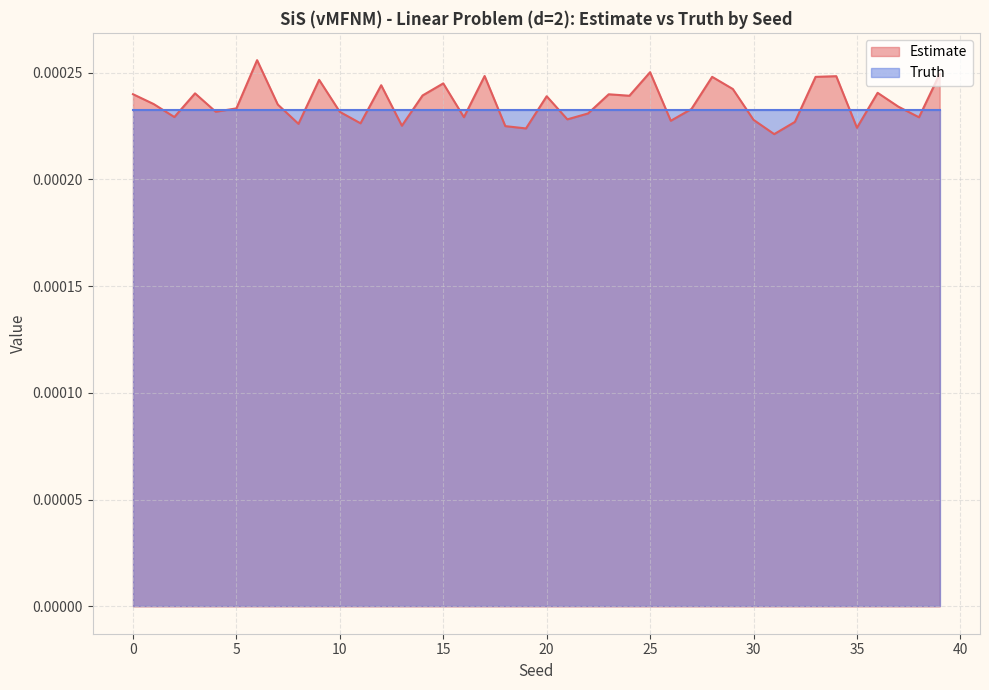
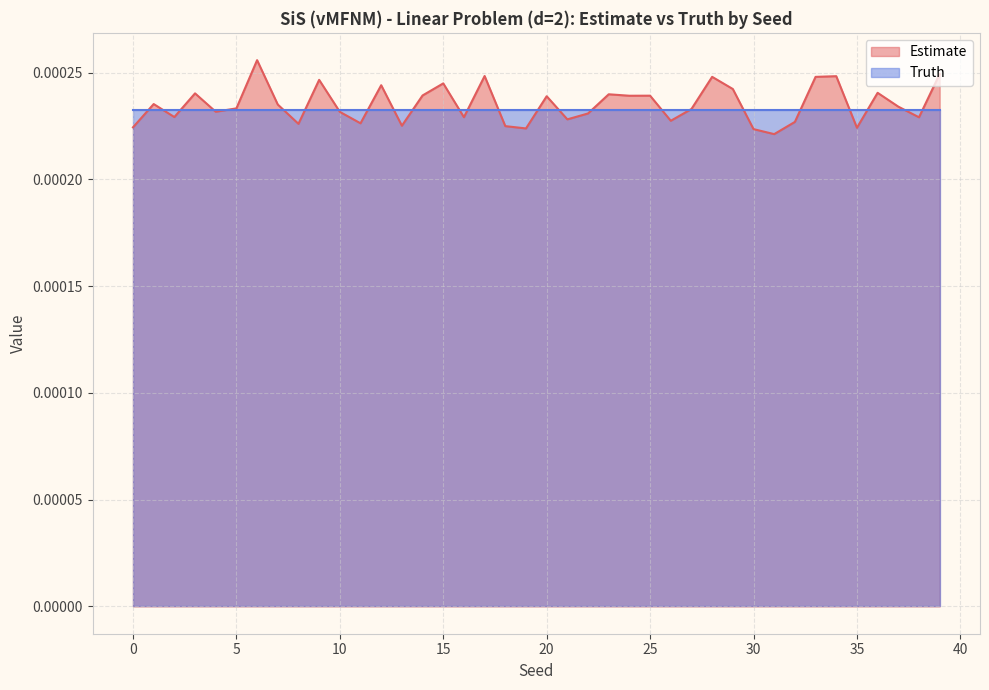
Estimate, 0: 0.000240 -> 0.000224
Estimate, 25: 0.000250 -> 0.000239
Estimate, 30: 0.000228 -> 0.000224
